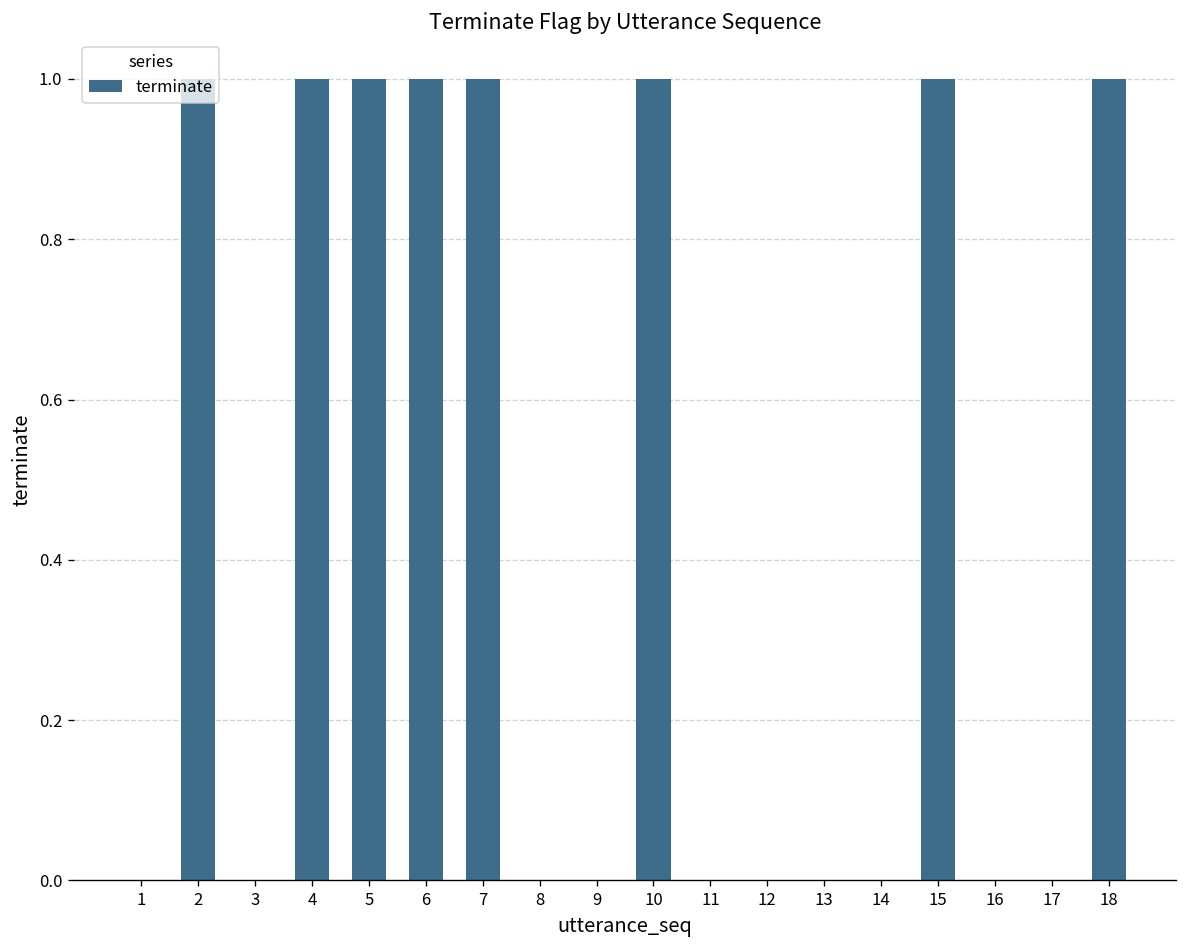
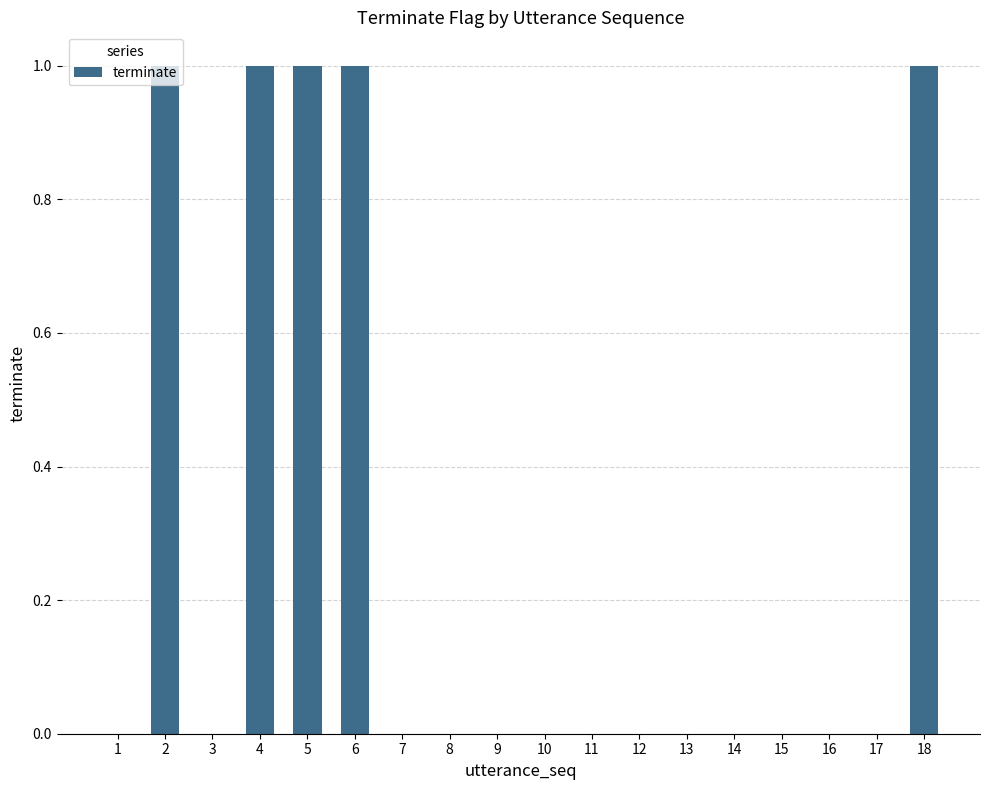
7: 1 -> 0
10: 1 -> 0
15: 1 -> 0
